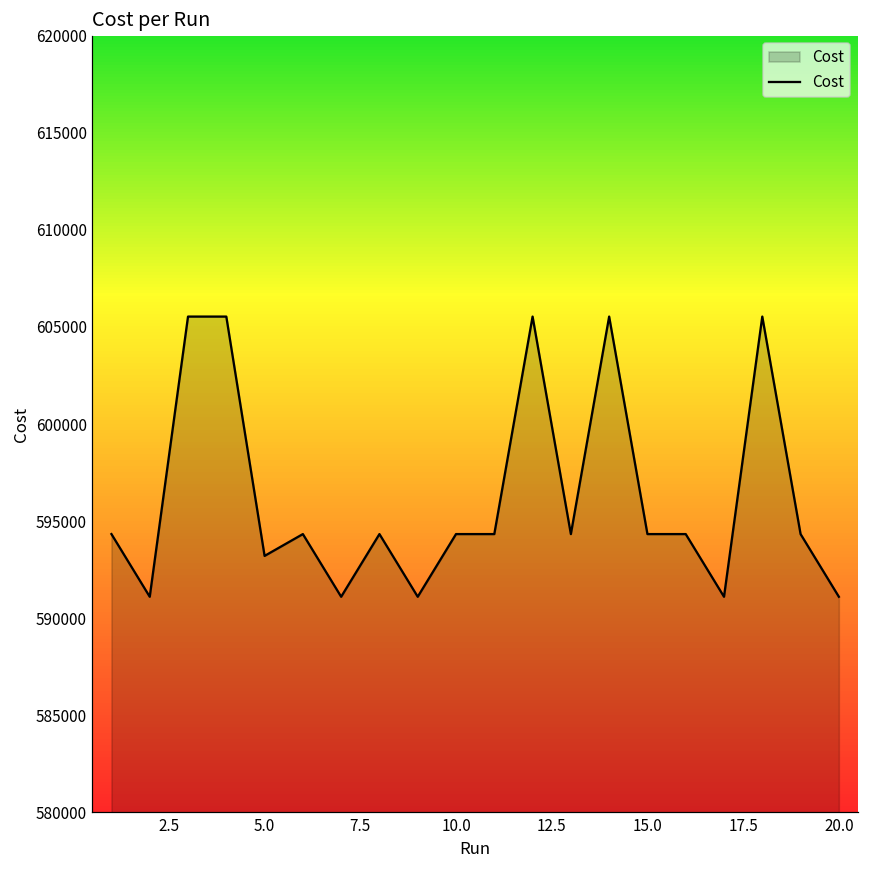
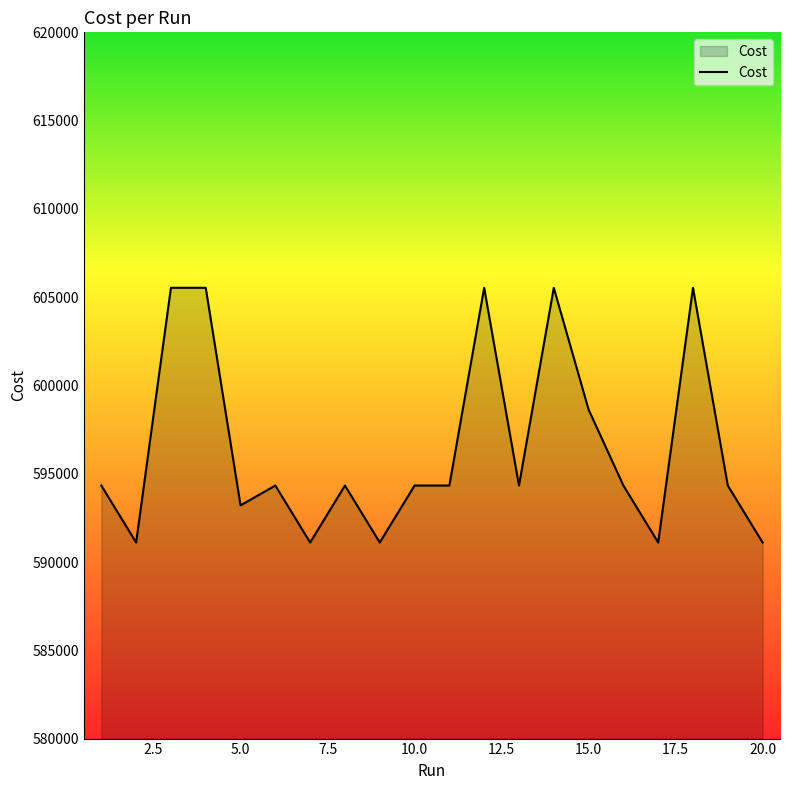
15.0: 594300 -> 598600
